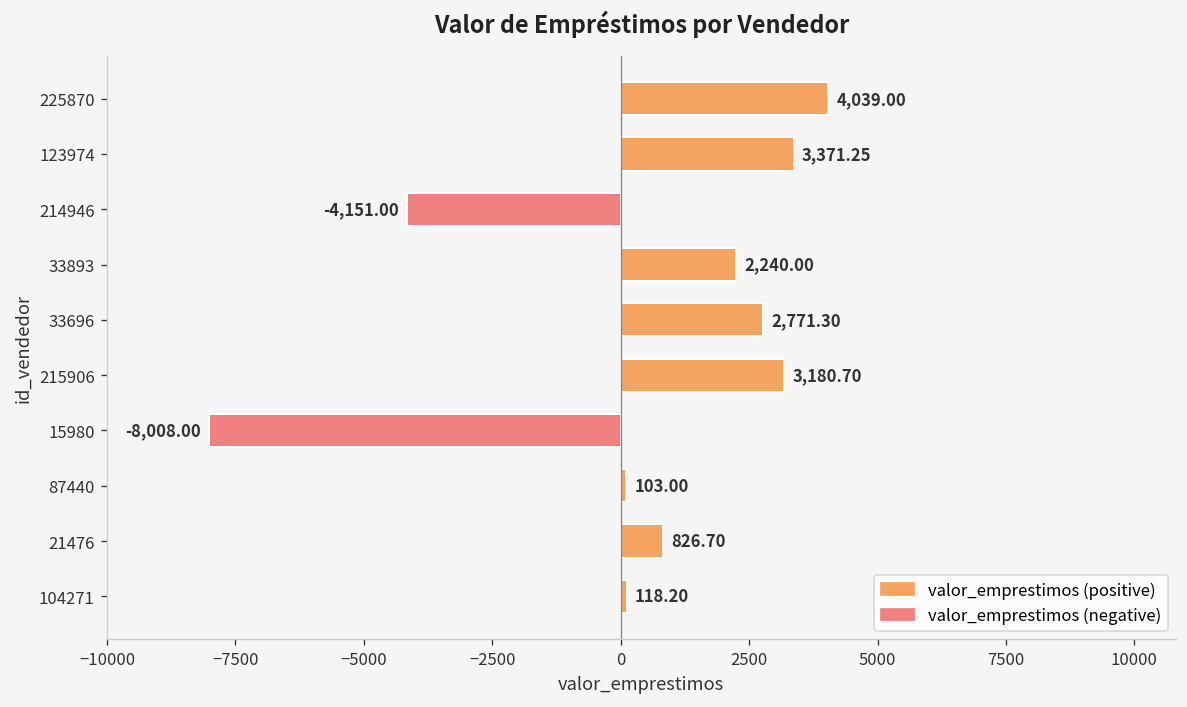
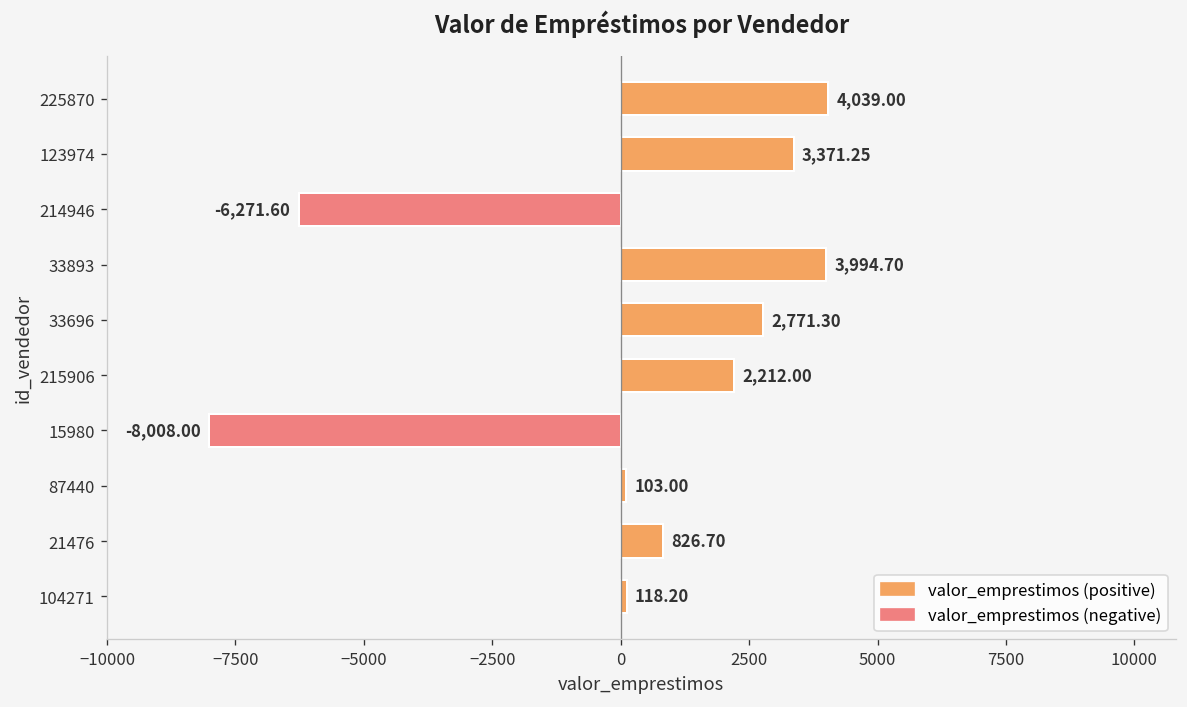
214946: -4,151.00 -> -6,271.60
33893: 2,240.00 -> 3,994.70
215906: 3,180.70 -> 2,212.00
